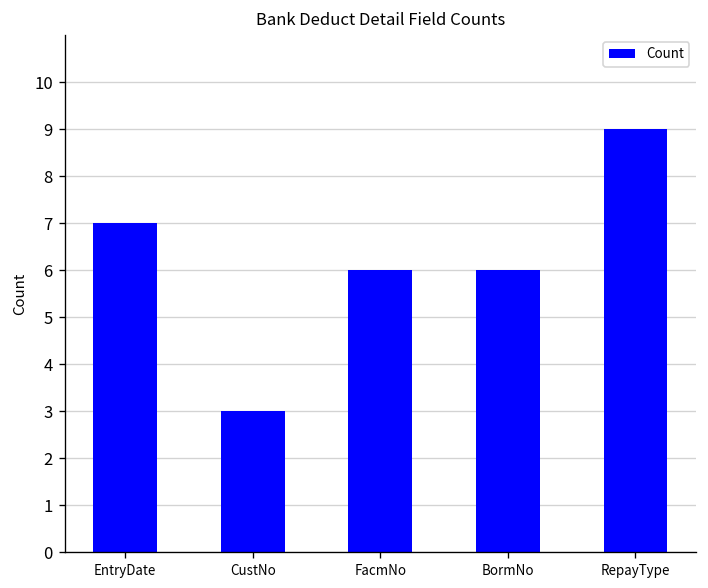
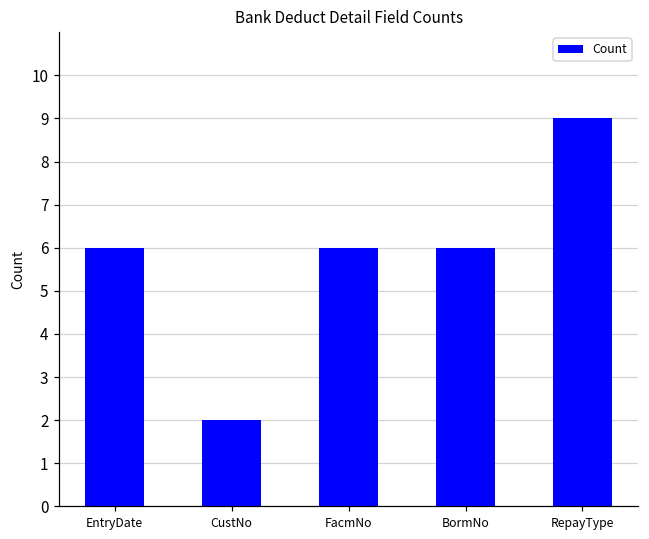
EntryDate: 7 -> 6
CustNo: 3 -> 2
